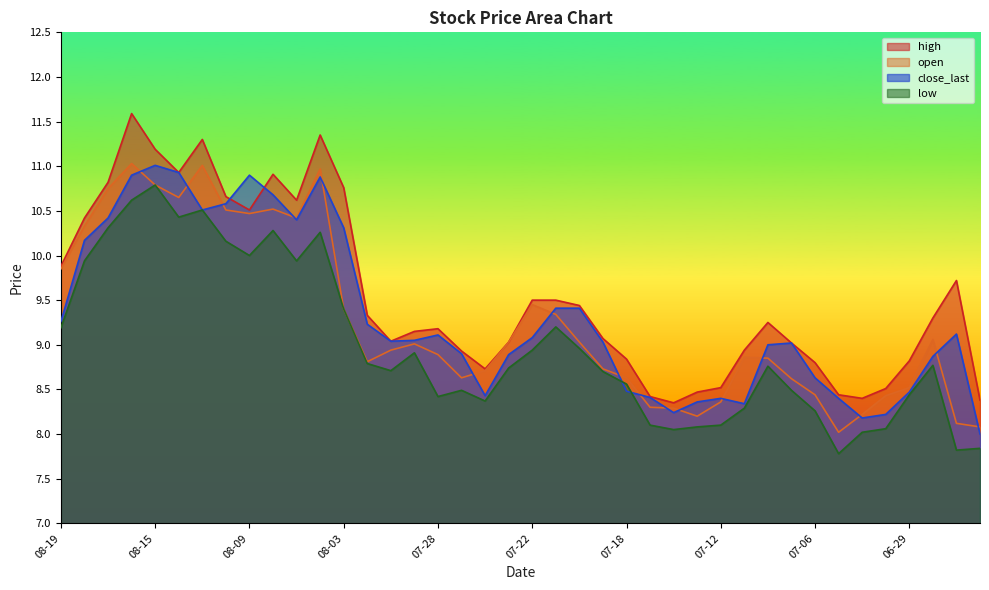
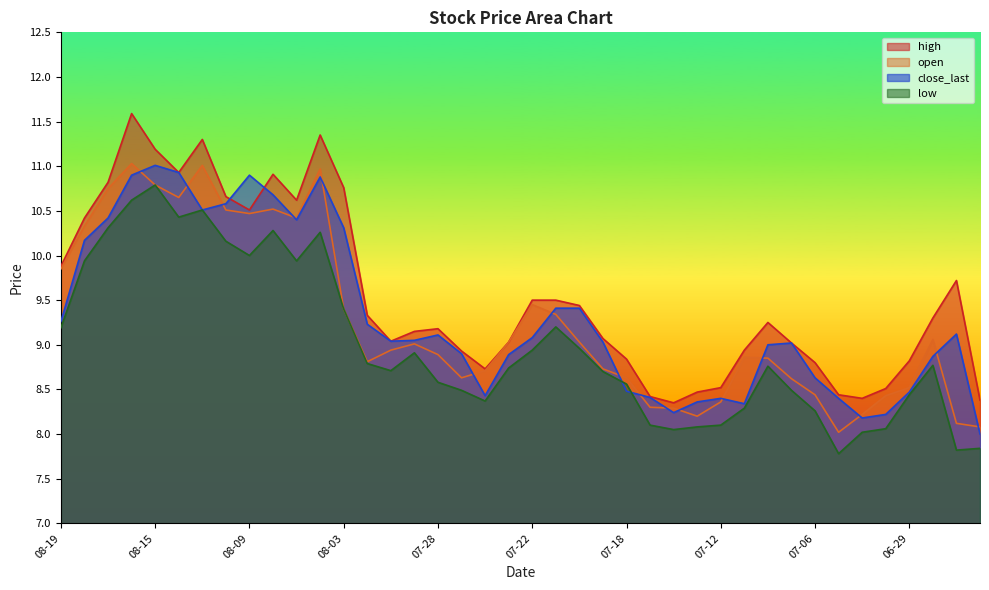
low, 07-28: 8.4 -> 8.6
